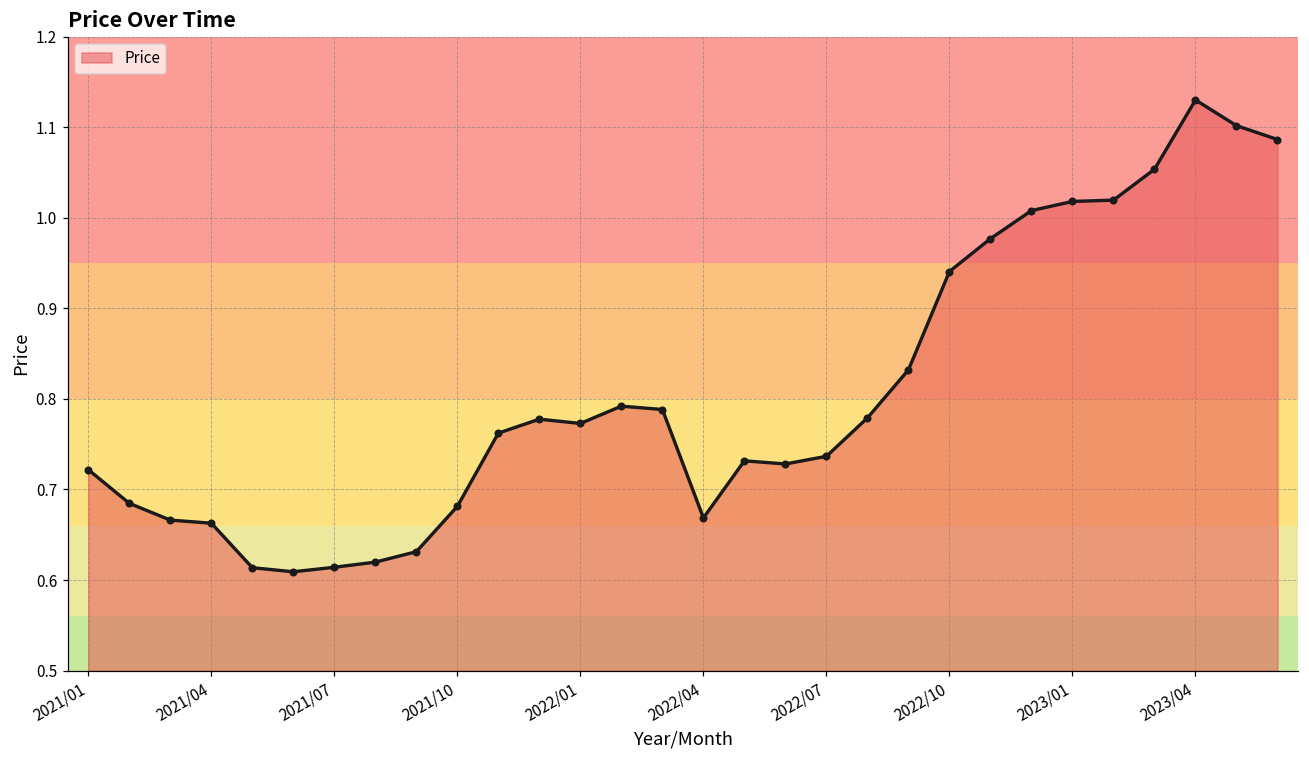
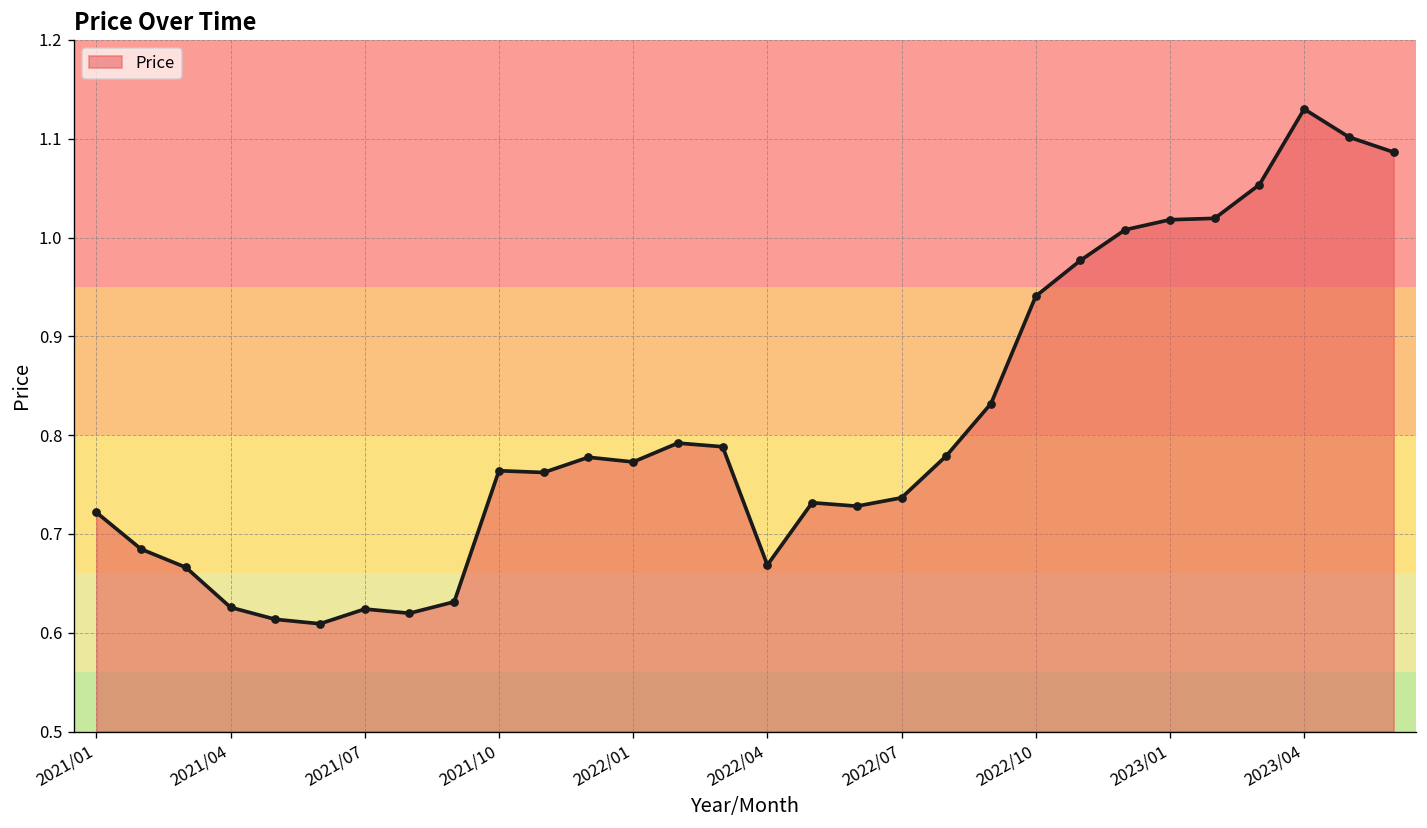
2021/04: 0.66 -> 0.63
2021/07: 0.61 -> 0.62
2021/10: 0.68 -> 0.76
